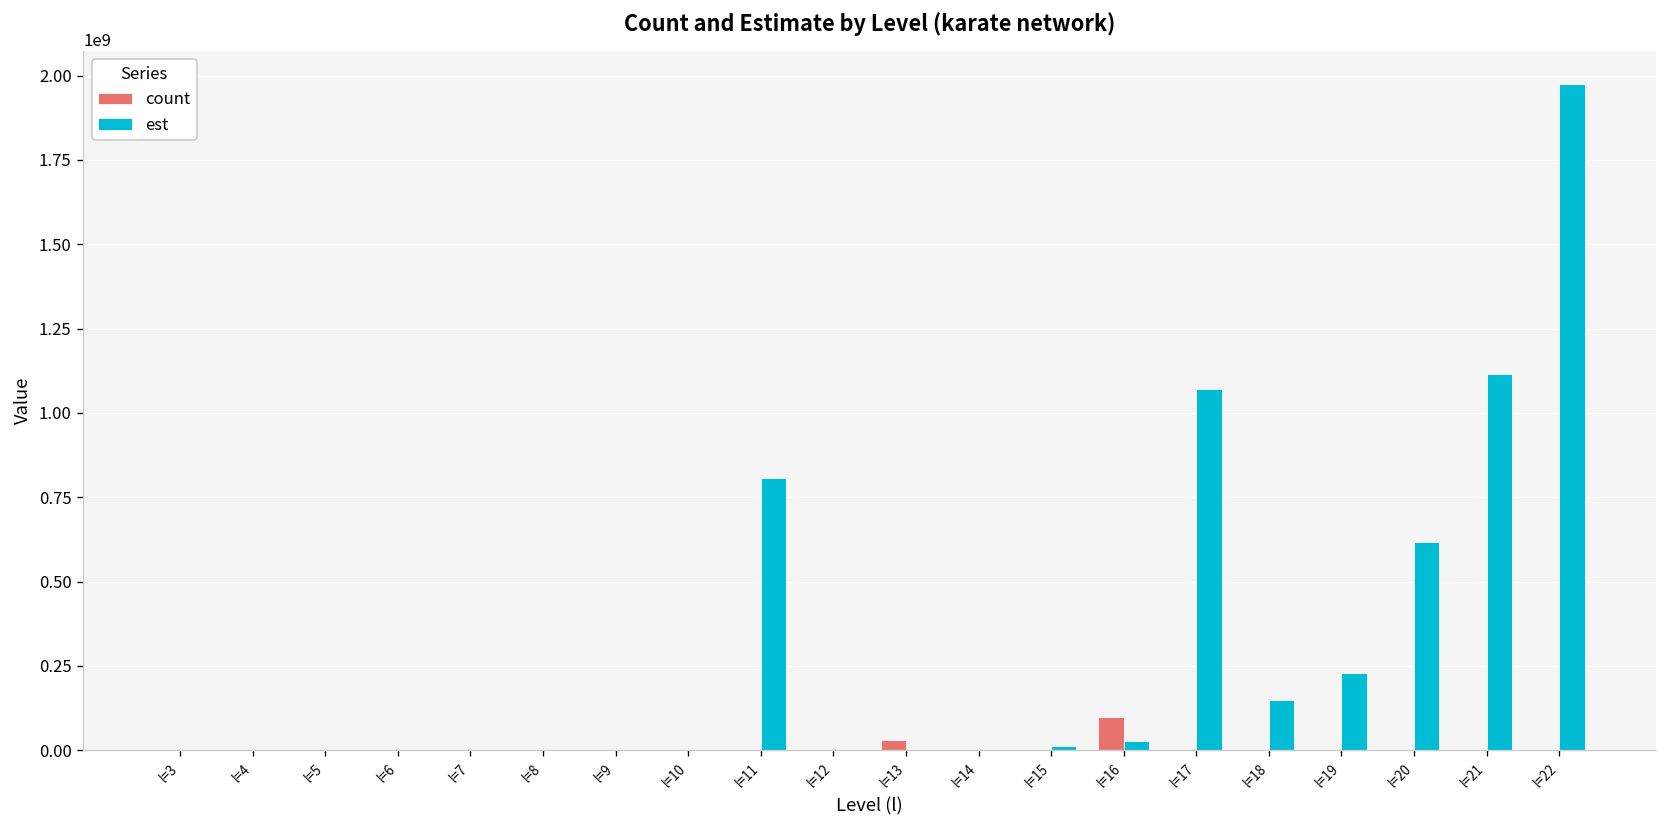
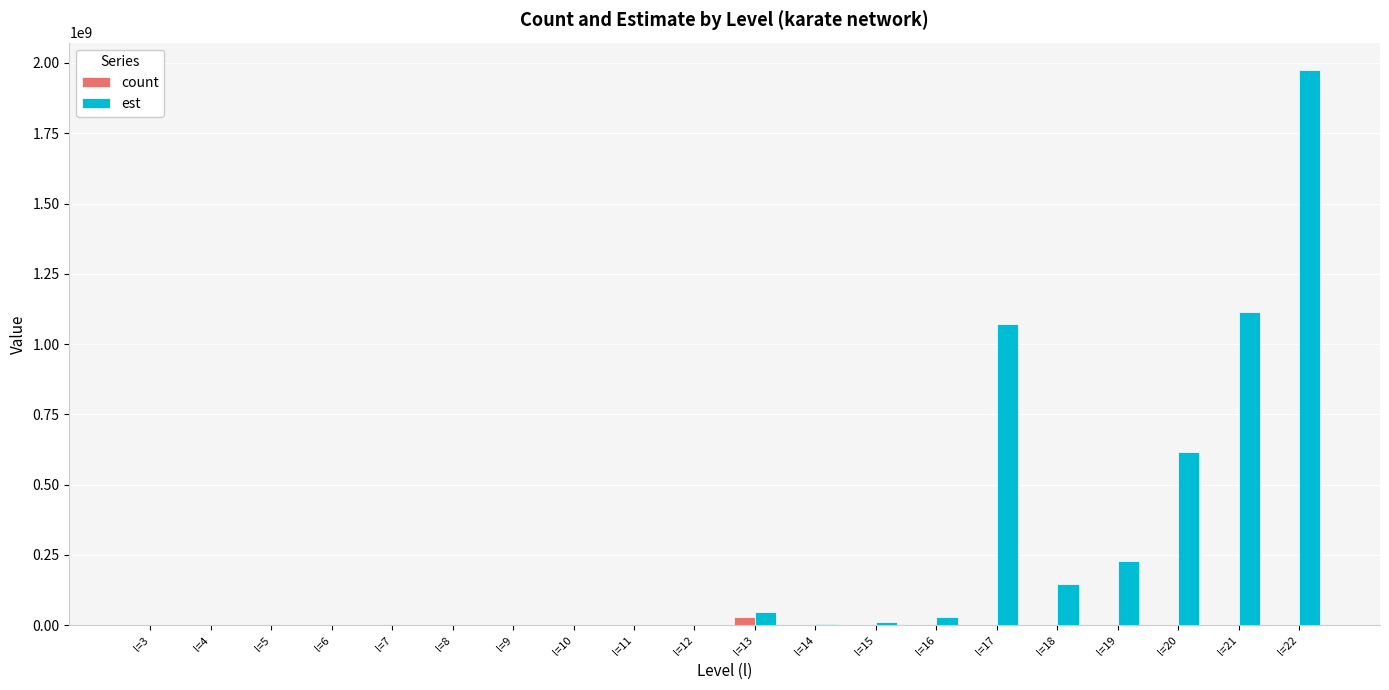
est, l=11: 810000000 -> 0
est, l=13: 0 -> 50000000
count, l=16: 100000000 -> 0
